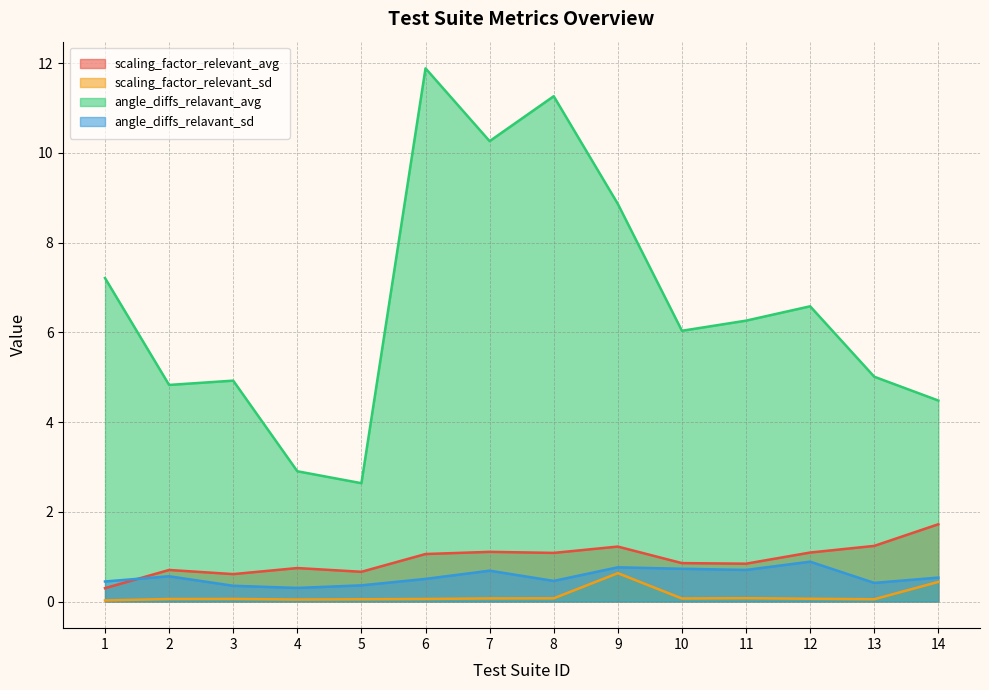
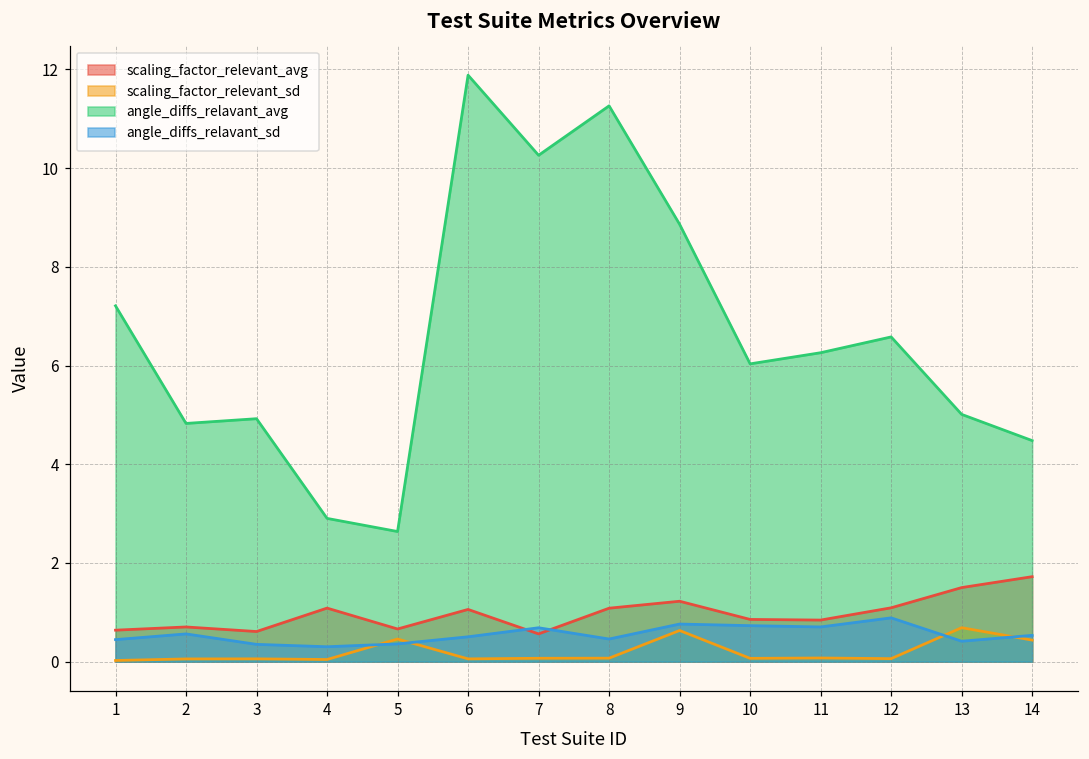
scaling_factor_relevant_avg, 1: 0.3 -> 0.6
scaling_factor_relevant_avg, 4: 0.7 -> 1.1
scaling_factor_relevant_sd, 5: 0.0 -> 0.5
scaling_factor_relevant_avg, 7: 1.1 -> 0.6
scaling_factor_relevant_avg, 13: 1.2 -> 1.5
scaling_factor_relevant_sd, 13: 0.1 -> 0.7
